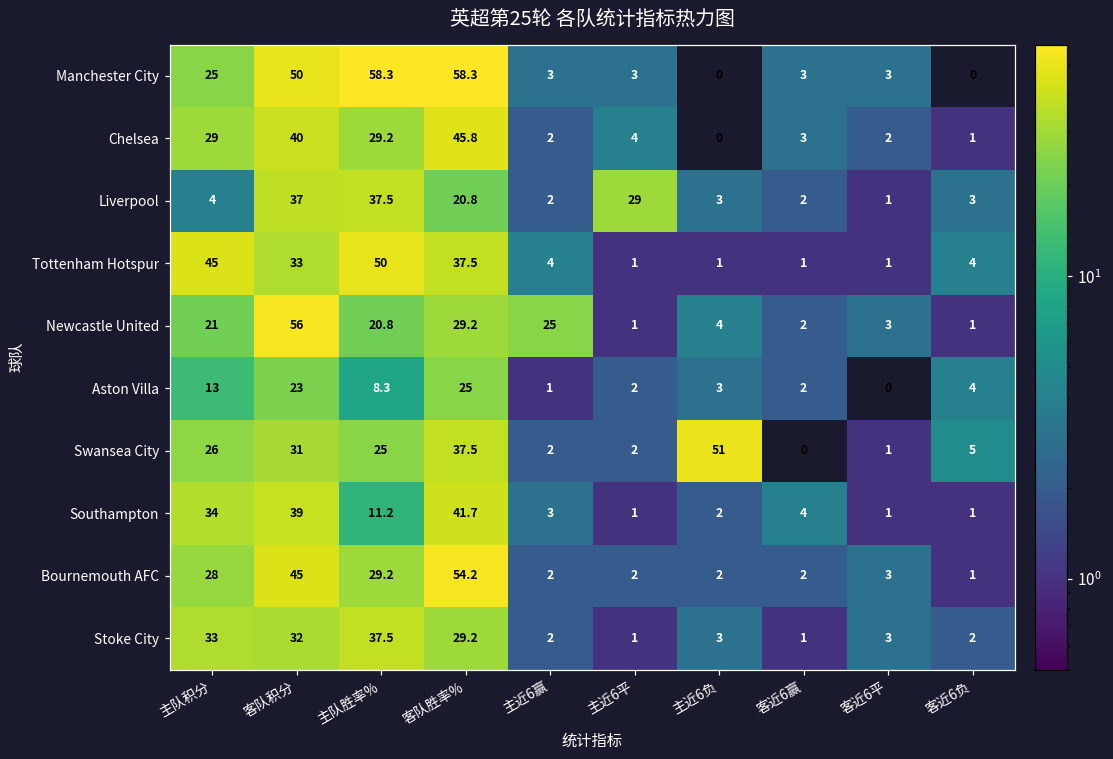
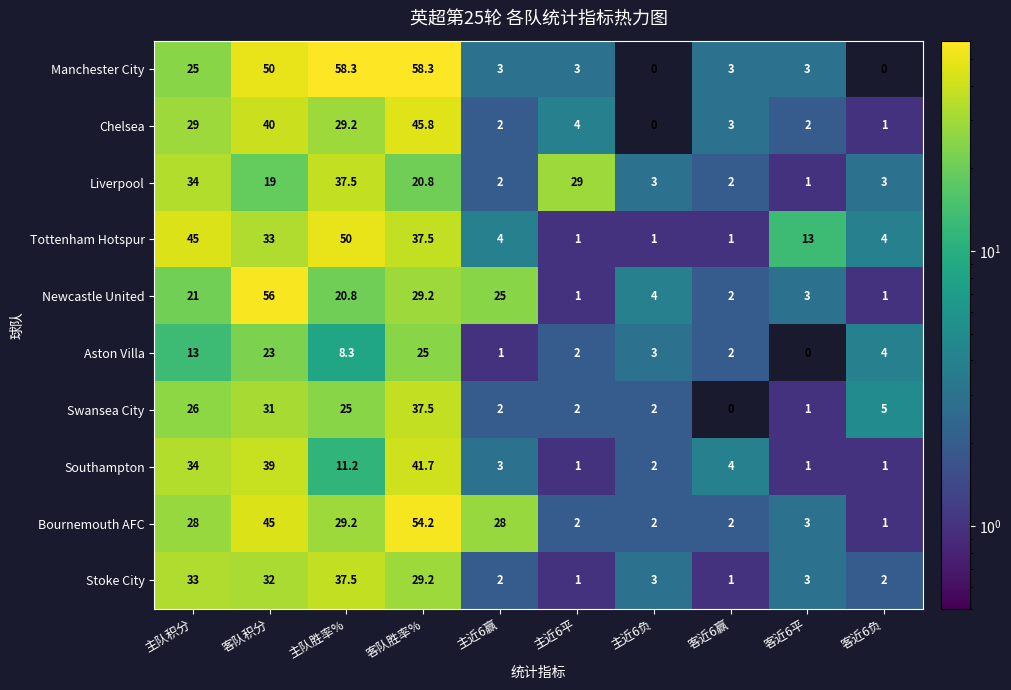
Liverpool, 主队积分: 4 -> 34
Liverpool, 客队积分: 37 -> 19
Tottenham Hotspur, 客近6平: 1 -> 13
Swansea City, 主近6负: 51 -> 2
Bournemouth AFC, 主近6赢: 2 -> 28
